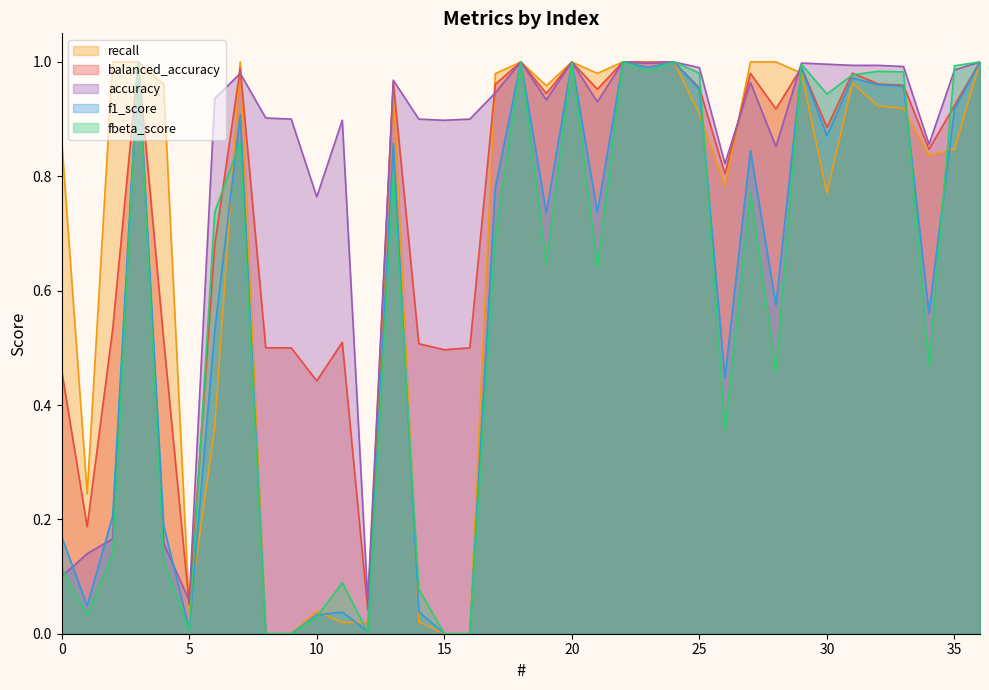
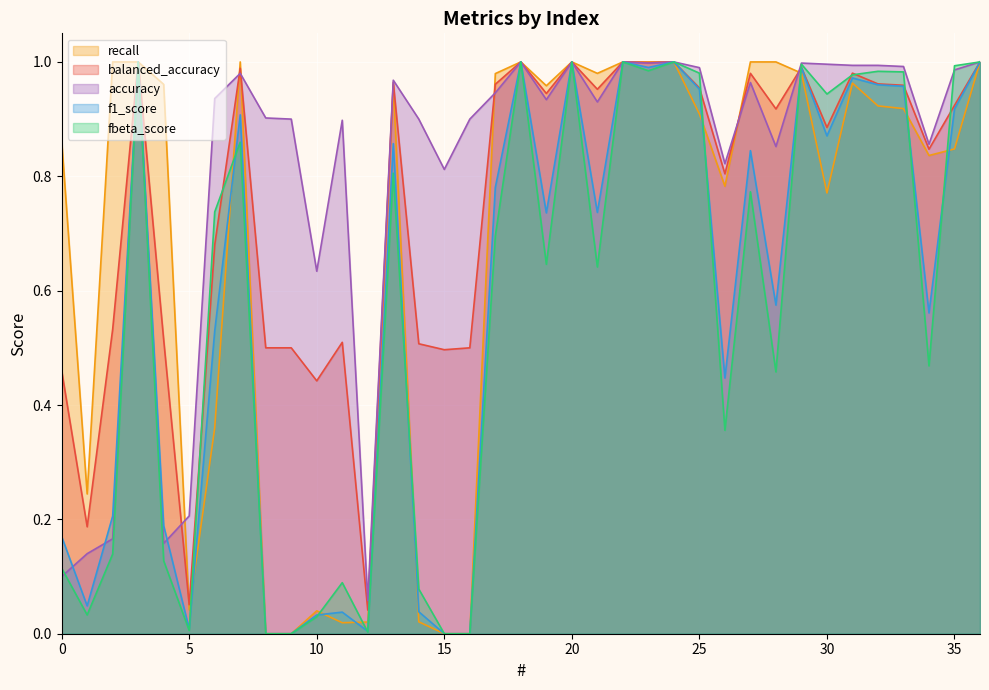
accuracy, 5: 0.06 -> 0.21
accuracy, 10: 0.76 -> 0.63
accuracy, 15: 0.90 -> 0.81
